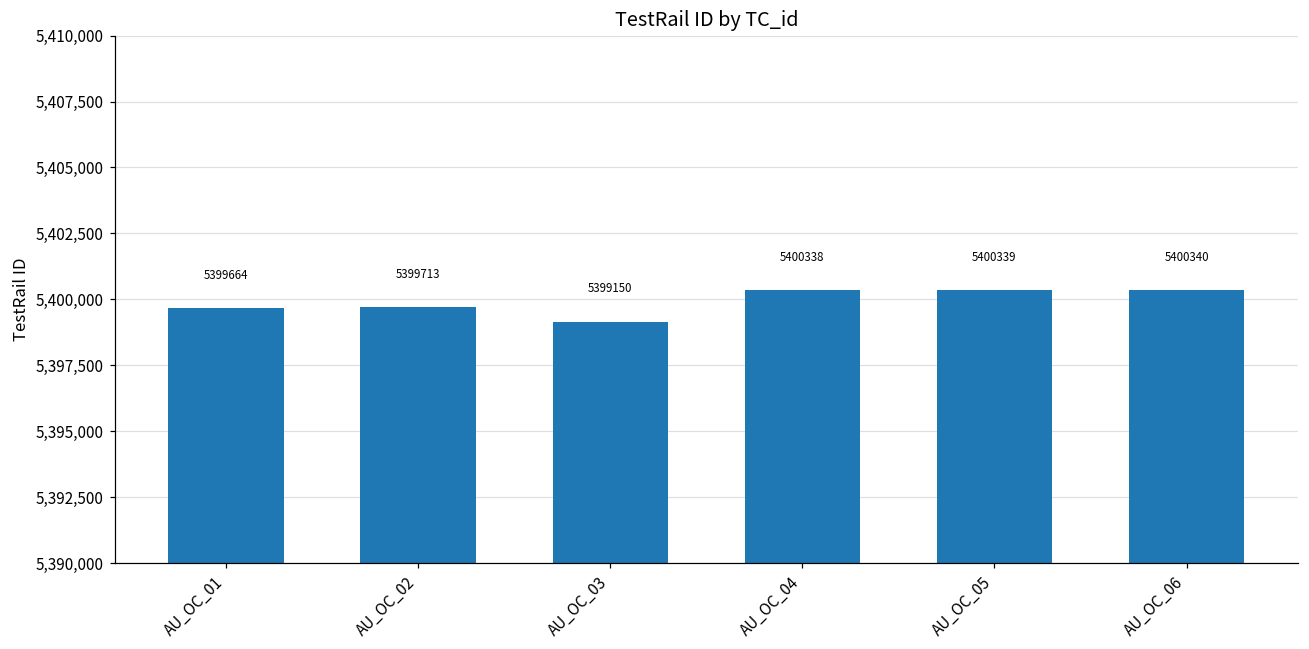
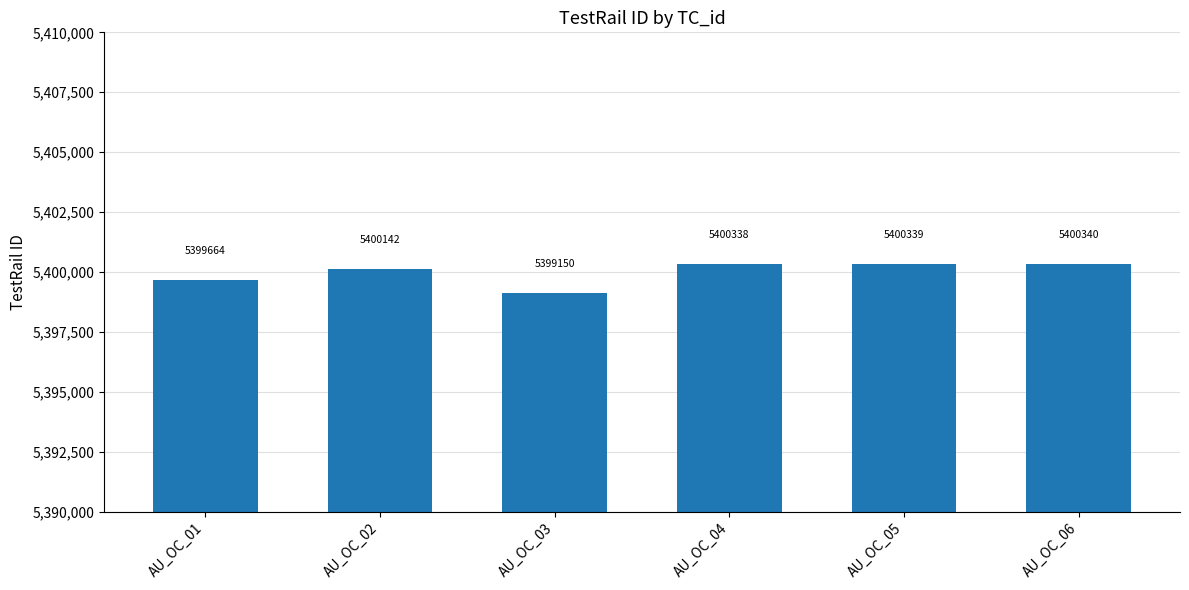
AU_OC_02: 5399713 -> 5400142
